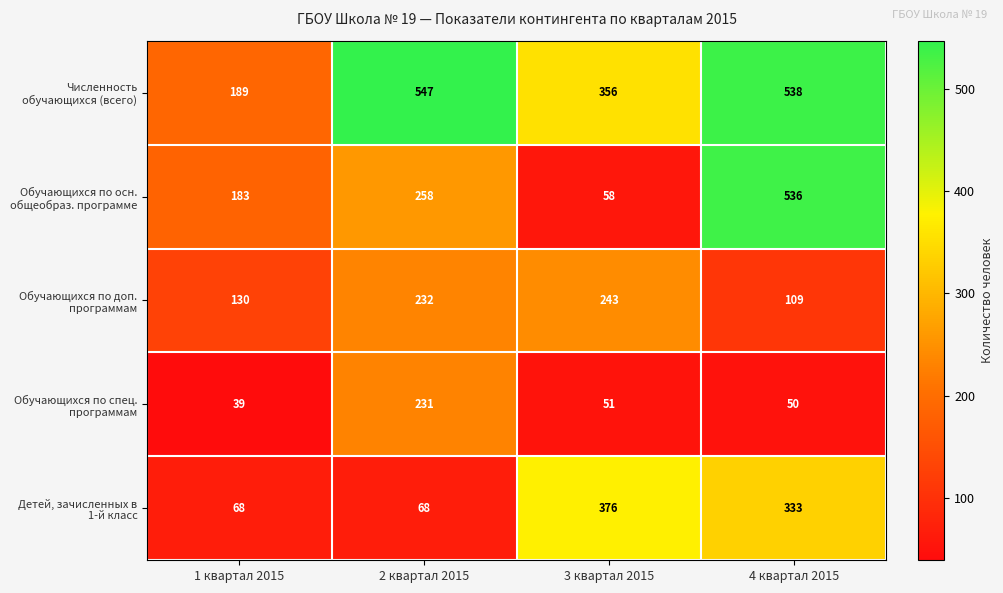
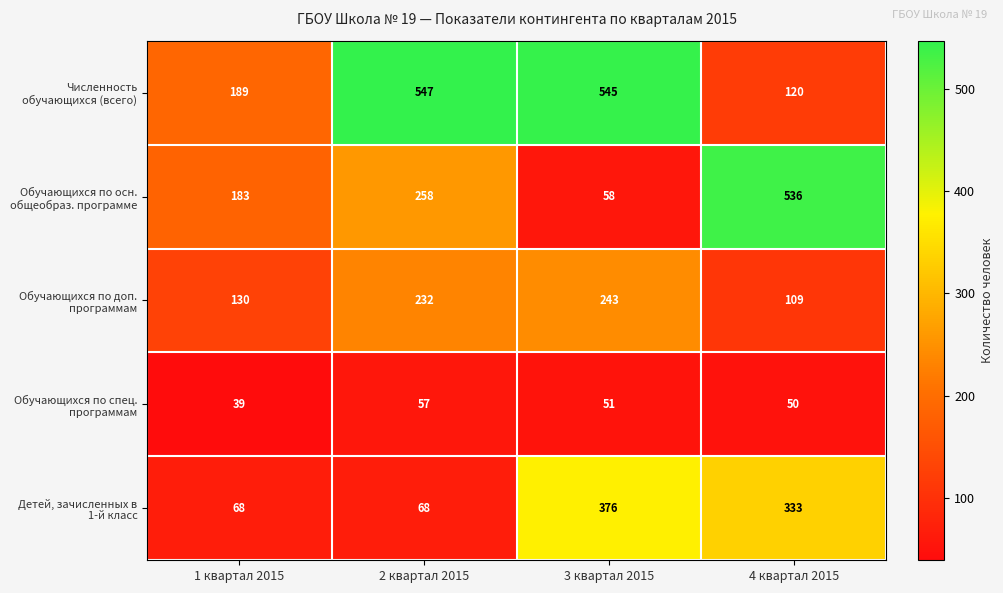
Численность обучающихся (всего), 3 квартал 2015: 356 -> 545
Численность обучающихся (всего), 4 квартал 2015: 538 -> 120
Обучающихся по спец. программам, 2 квартал 2015: 231 -> 57
